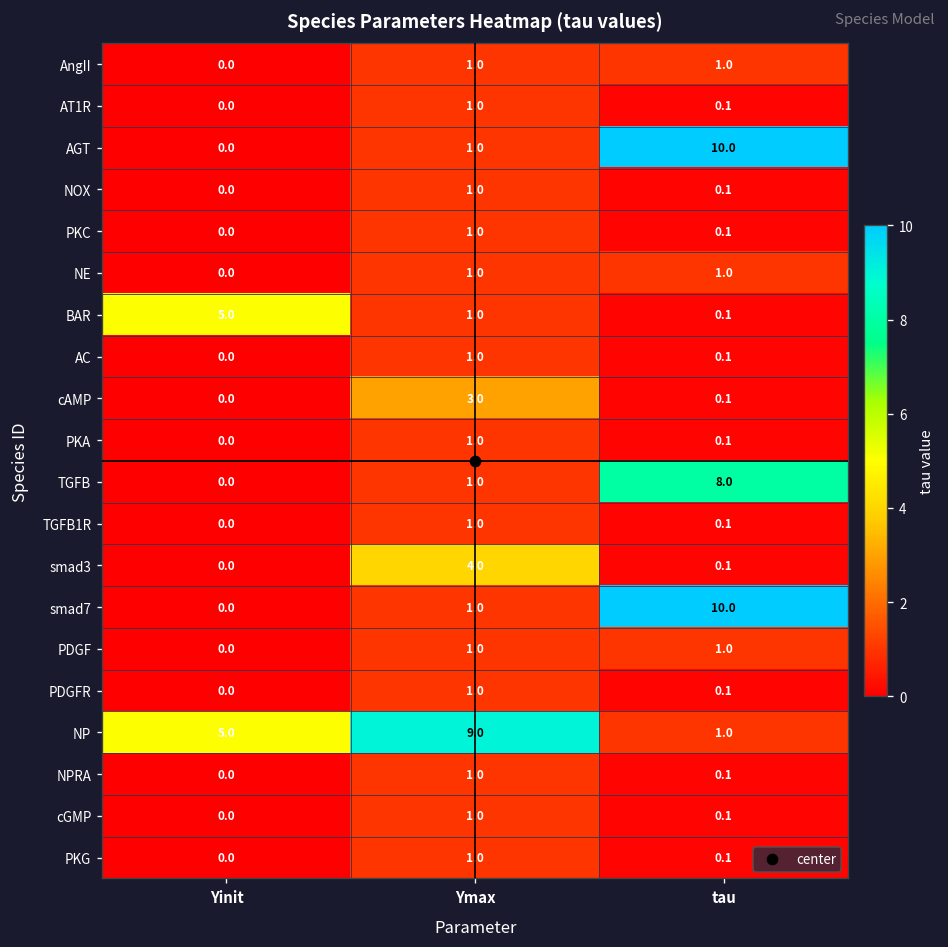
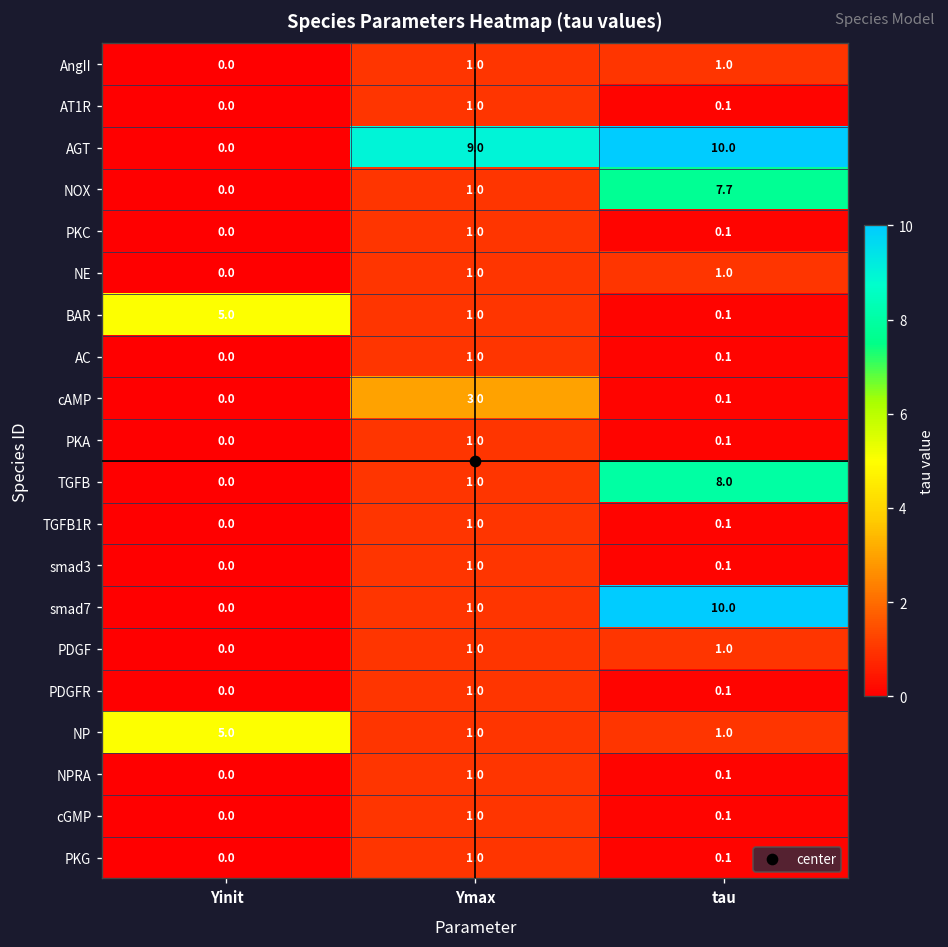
AGT, Ymax: 1.0 -> 9.0
NOX, tau: 0.1 -> 7.7
smad3, Ymax: 4.0 -> 1.0
NP, Ymax: 9.0 -> 1.0
